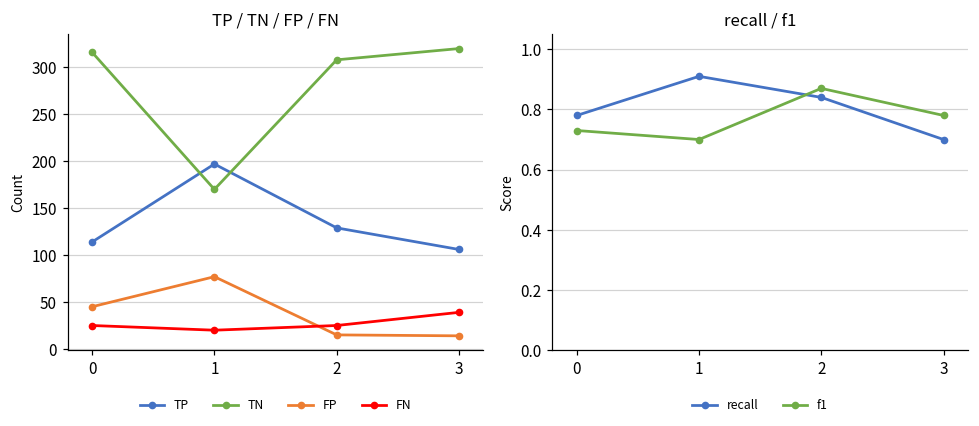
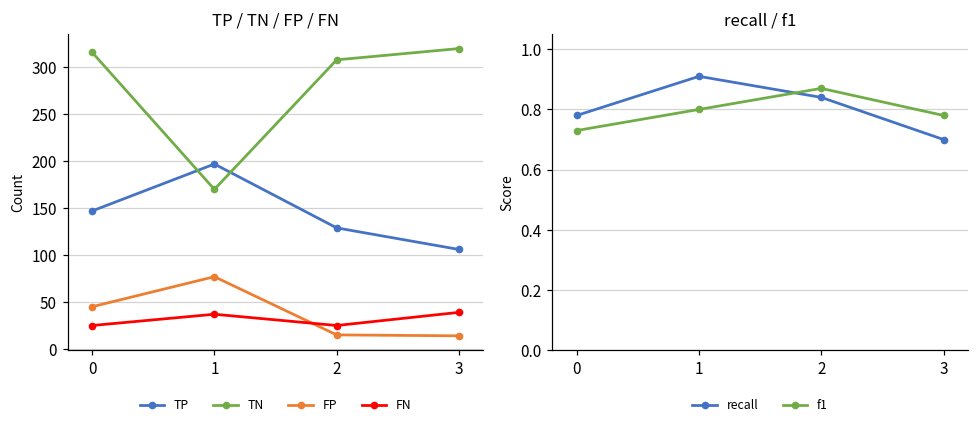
TP / TN / FP / FN, TP, 0: 110 -> 150
TP / TN / FP / FN, FN, 1: 20 -> 40
recall / f1, f1, 1: 0.7 -> 0.8
